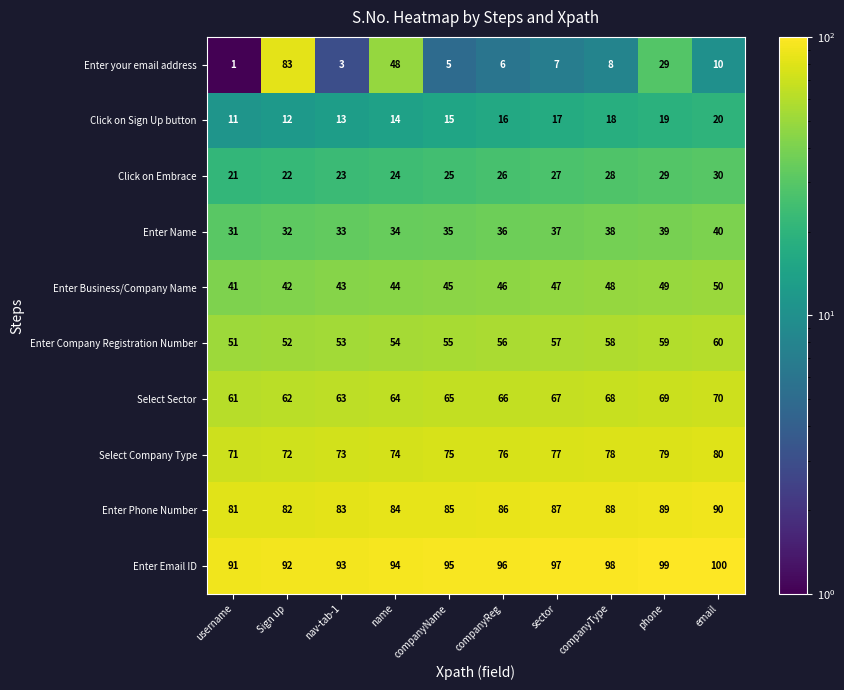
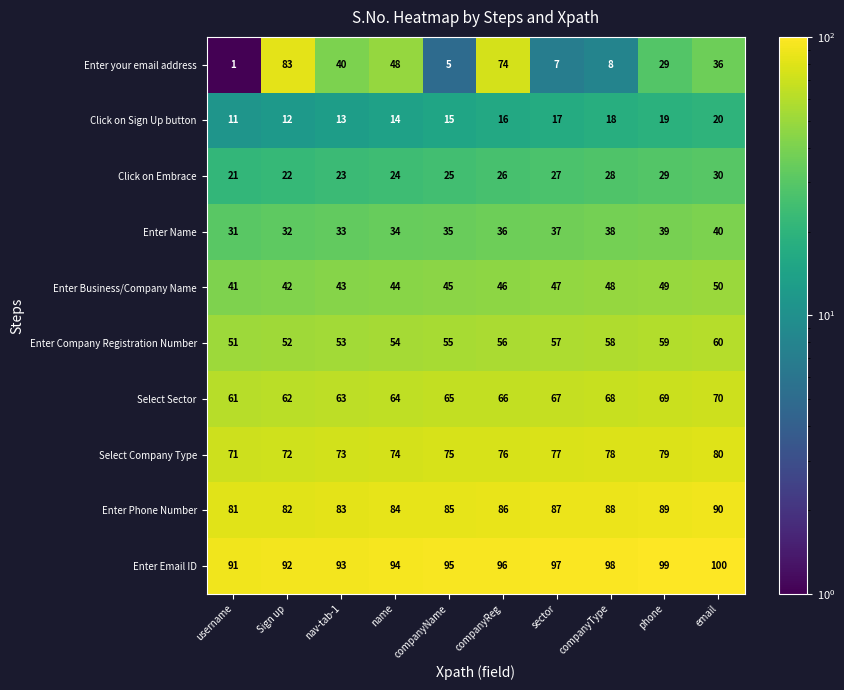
Enter your email address, nav-tab-1: 3 -> 40
Enter your email address, companyReg: 6 -> 74
Enter your email address, email: 10 -> 36
